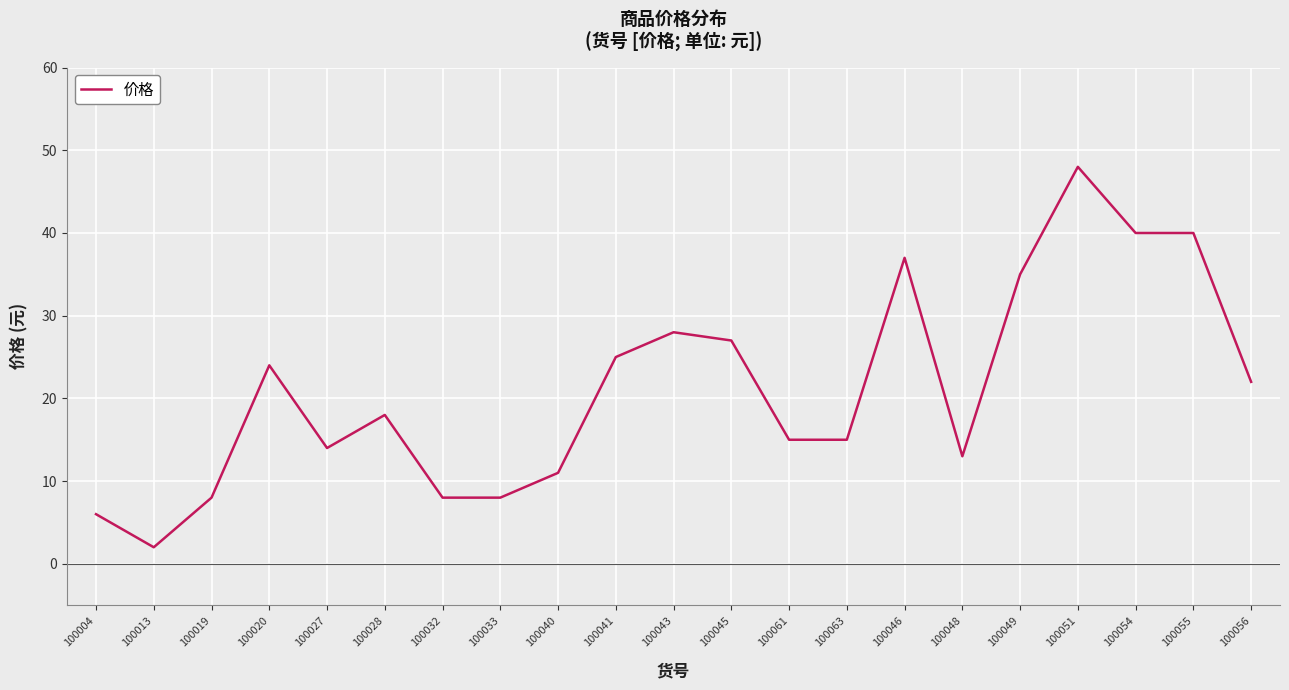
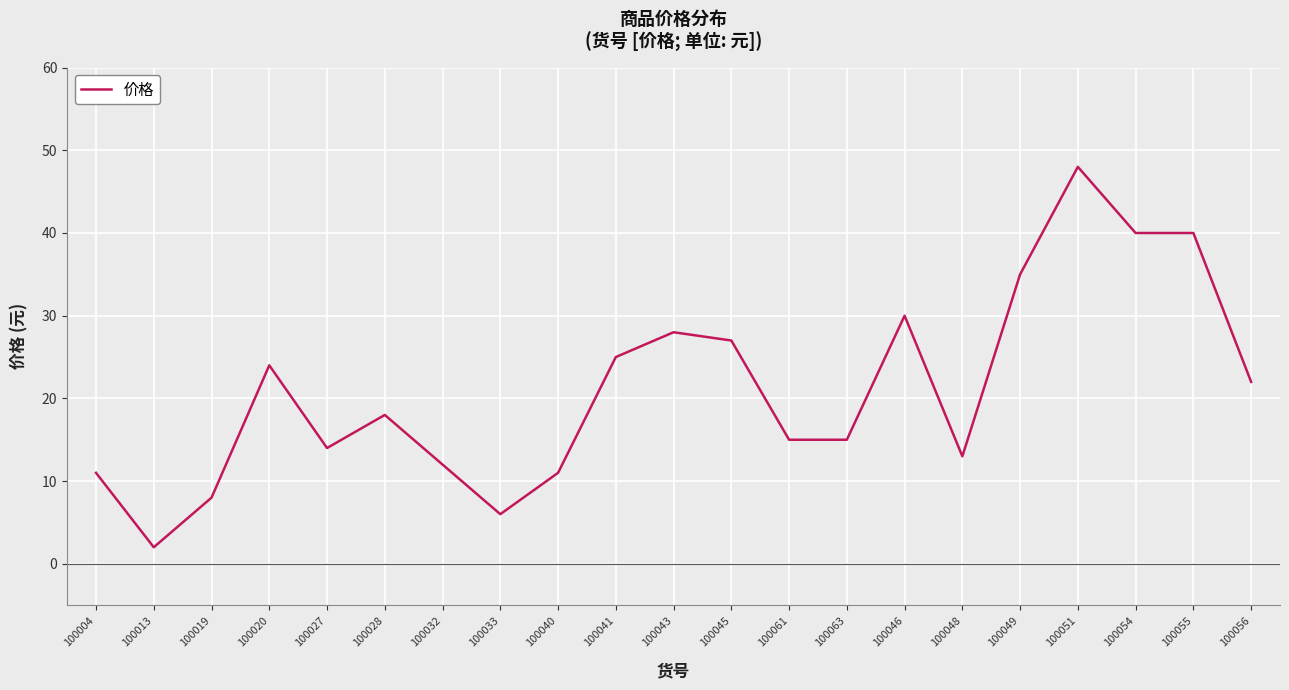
100004: 6 -> 11
100032: 8 -> 12
100033: 8 -> 6
100046: 37 -> 30
